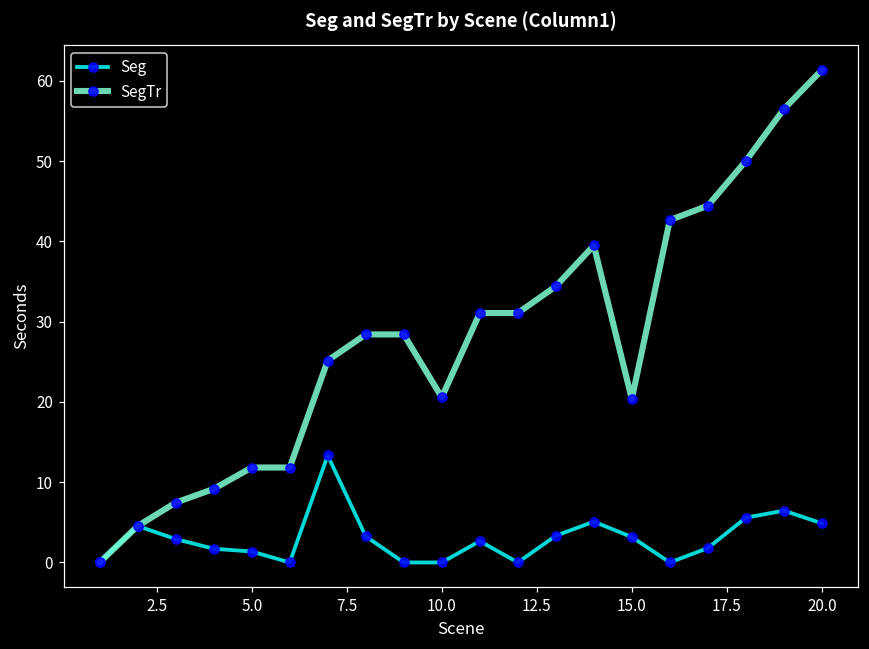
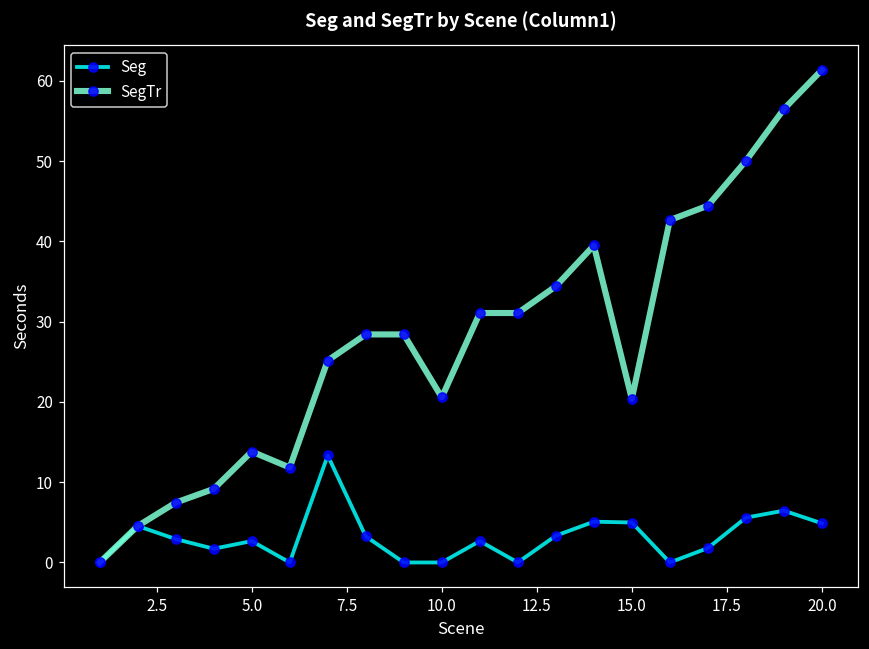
Seg, 5.0: 1 -> 3
SegTr, 5.0: 12 -> 14
Seg, 15.0: 3 -> 5
